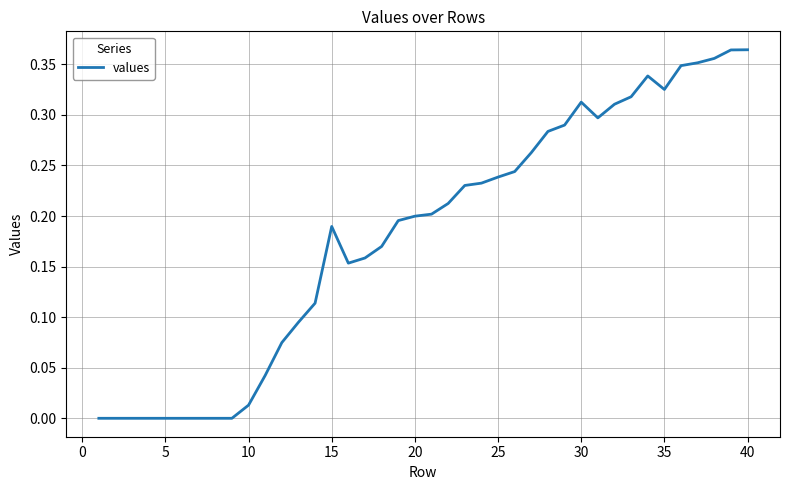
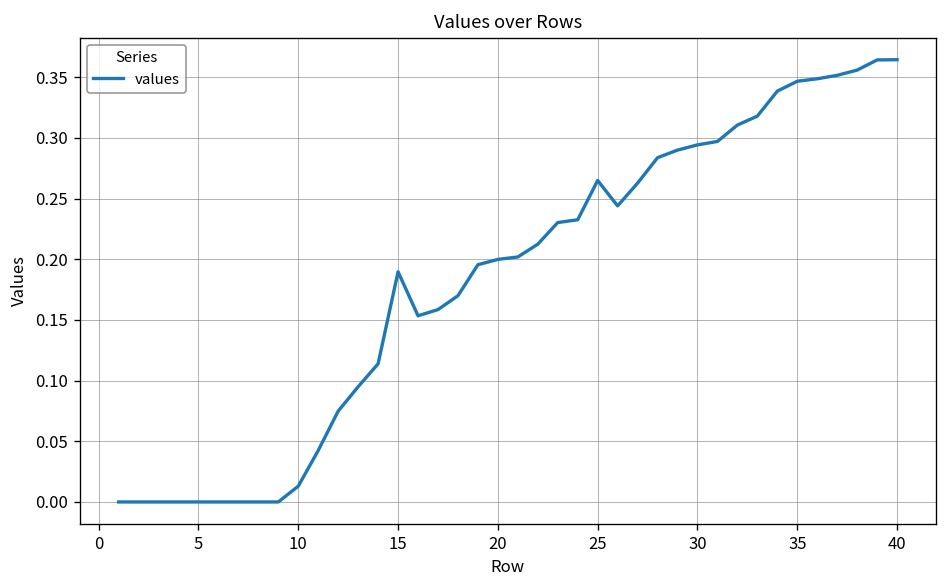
25: 0.239 -> 0.265
30: 0.313 -> 0.294
35: 0.325 -> 0.347
